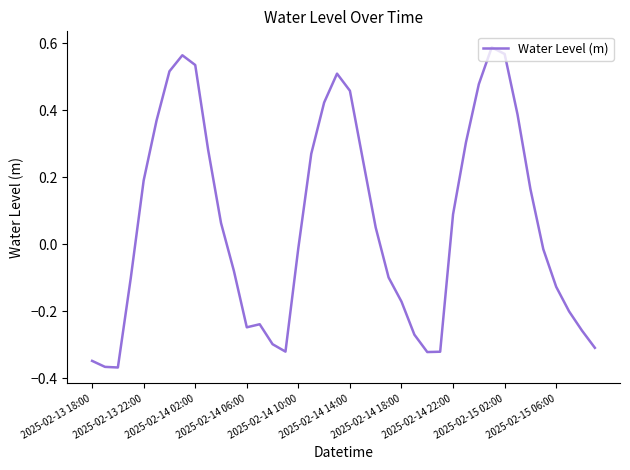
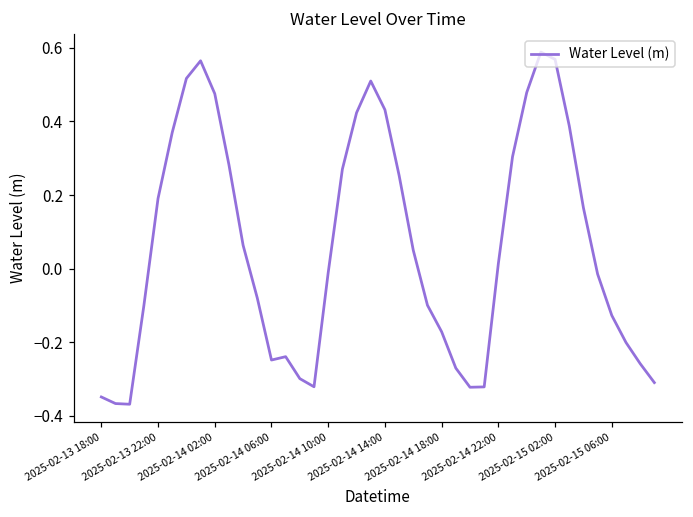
2025-02-14 02:00: 0.54 -> 0.48
2025-02-14 14:00: 0.46 -> 0.43
2025-02-14 22:00: 0.09 -> 0.01
